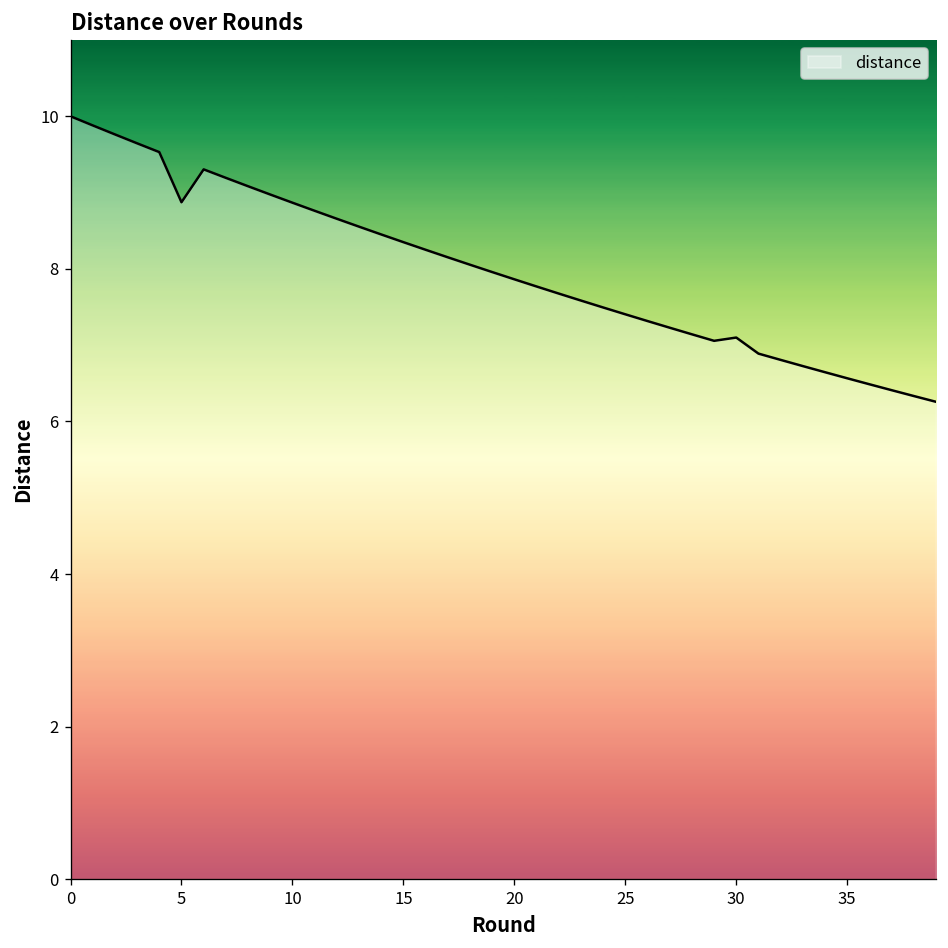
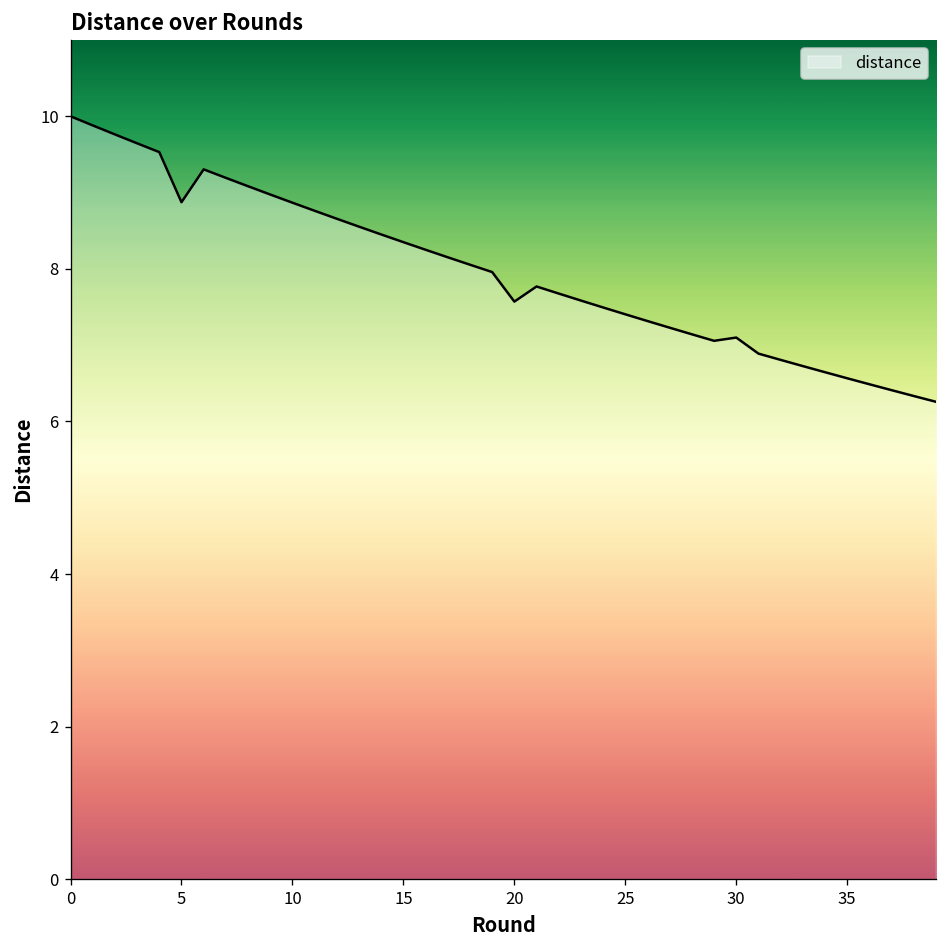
20: 7.9 -> 7.6
